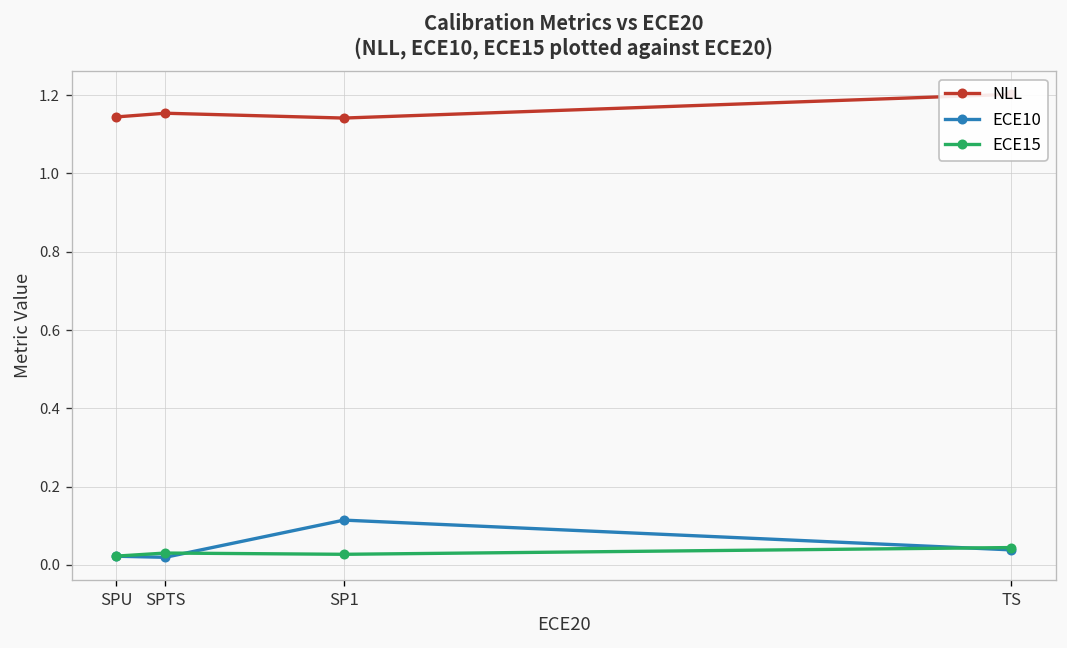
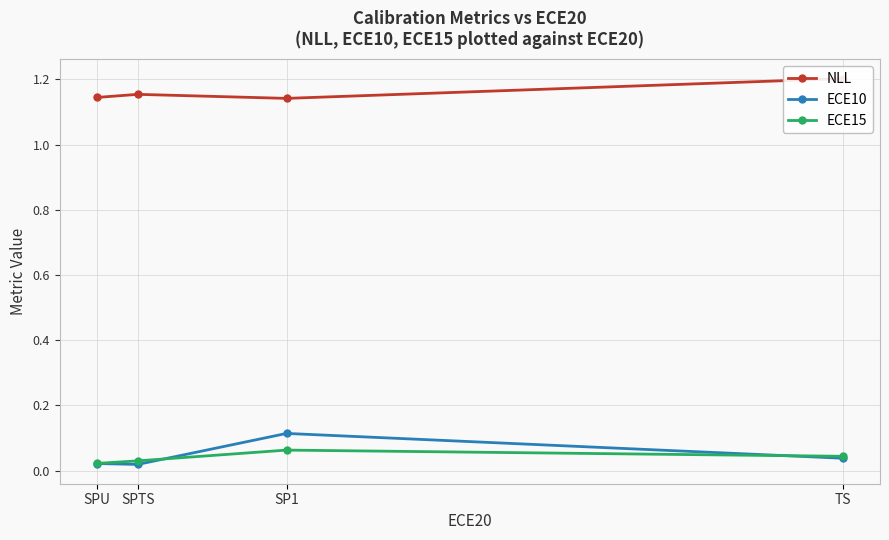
ECE15, SP1: 0.03 -> 0.06
